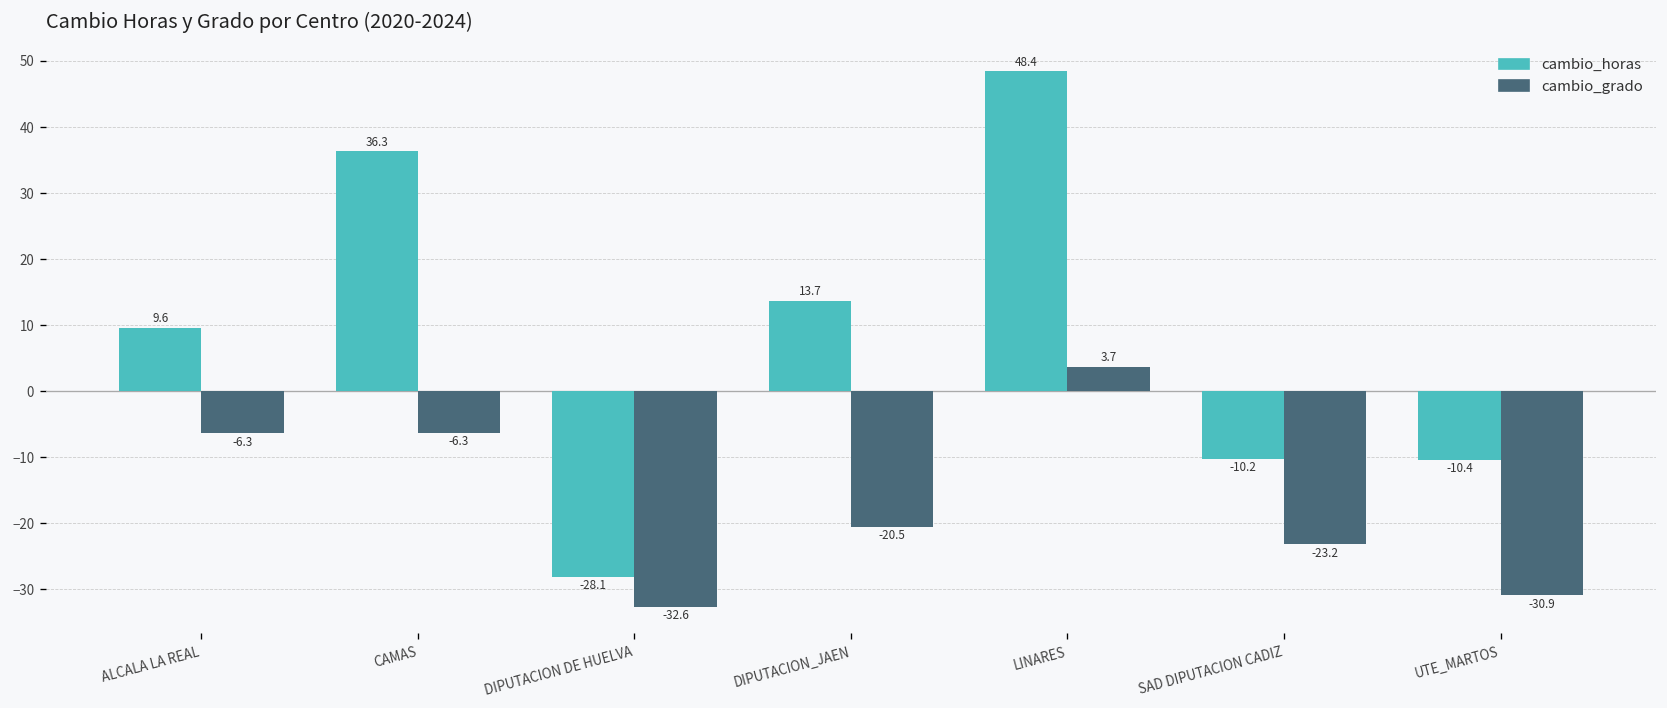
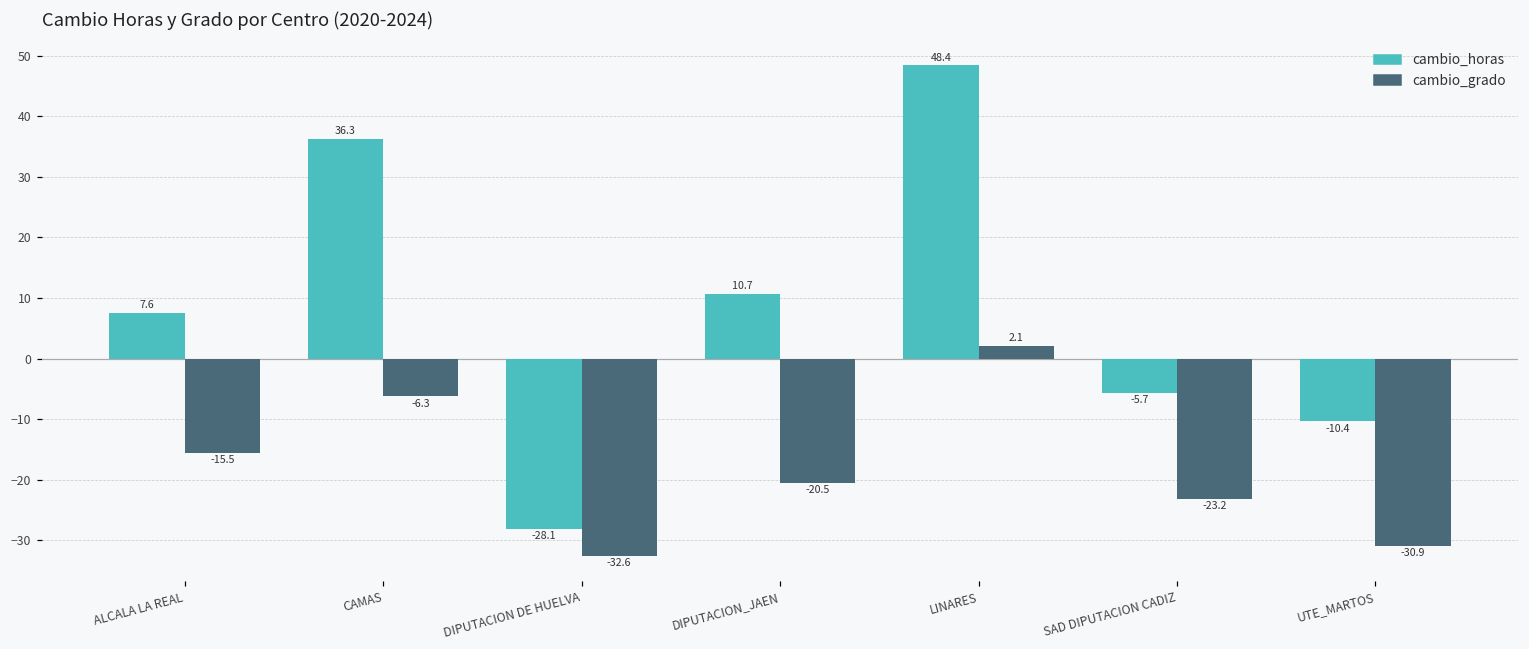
cambio_horas, ALCALA LA REAL: 9.6 -> 7.6
cambio_grado, ALCALA LA REAL: -6.3 -> -15.5
cambio_horas, DIPUTACION_JAEN: 13.7 -> 10.7
cambio_grado, LINARES: 3.7 -> 2.1
cambio_horas, SAD DIPUTACION CADIZ: -10.2 -> -5.7
